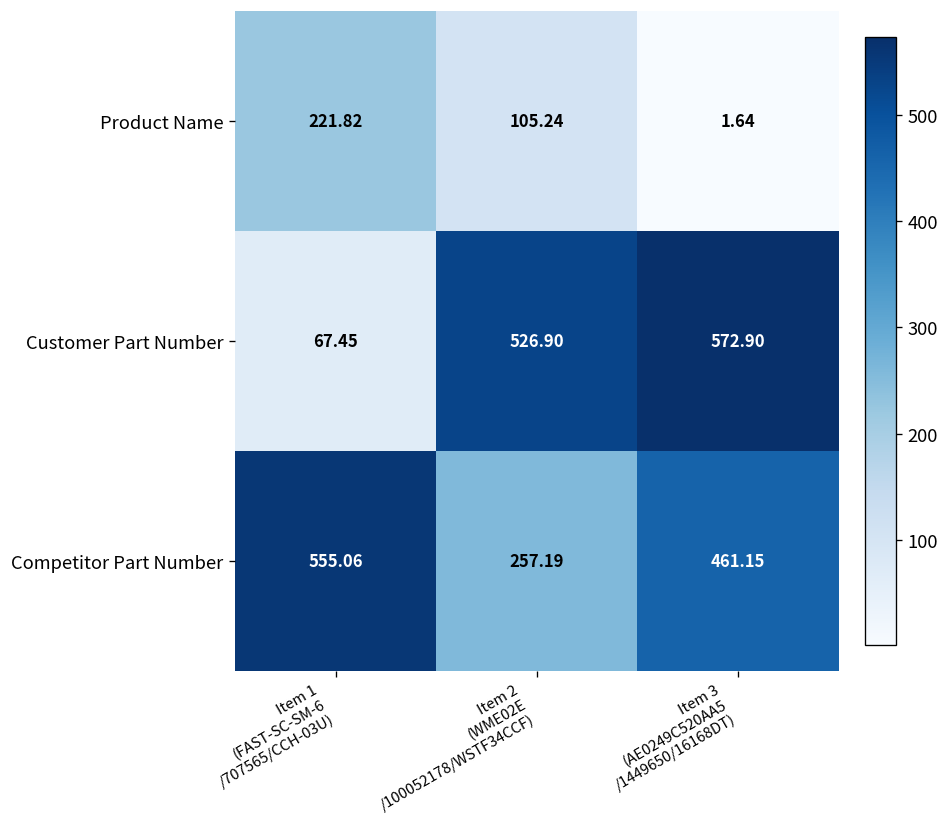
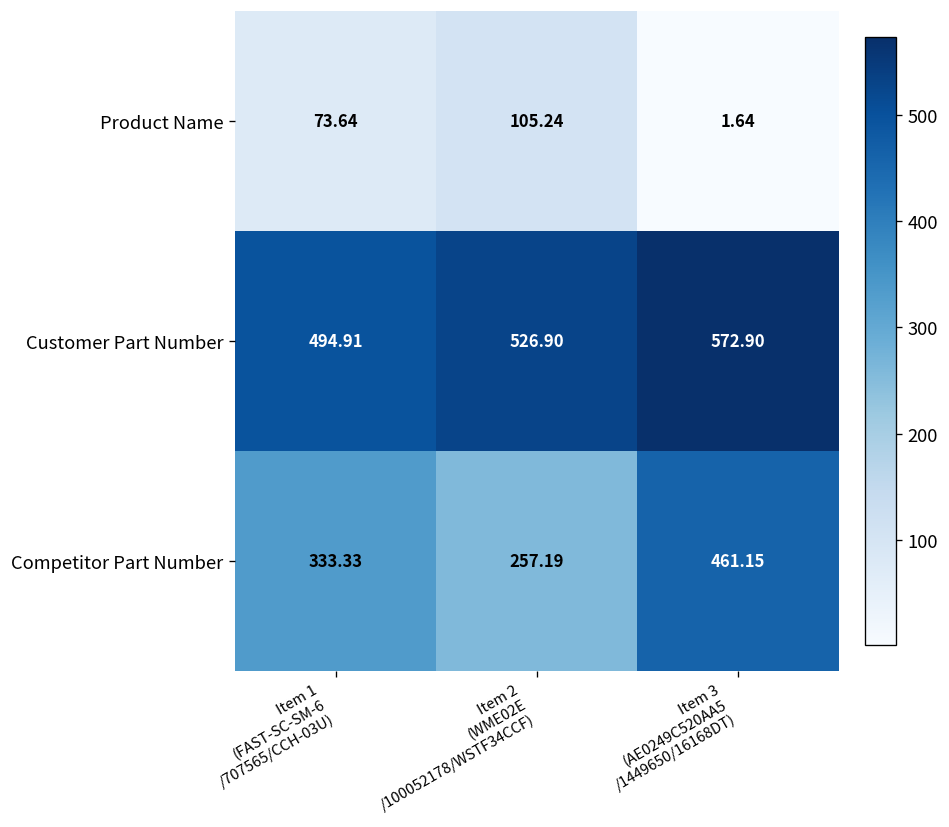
Product Name, Item 1 (FAST-SC-SM-6 /707565/CCH-03U): 221.82 -> 73.64
Customer Part Number, Item 1 (FAST-SC-SM-6 /707565/CCH-03U): 67.45 -> 494.91
Competitor Part Number, Item 1 (FAST-SC-SM-6 /707565/CCH-03U): 555.06 -> 333.33
